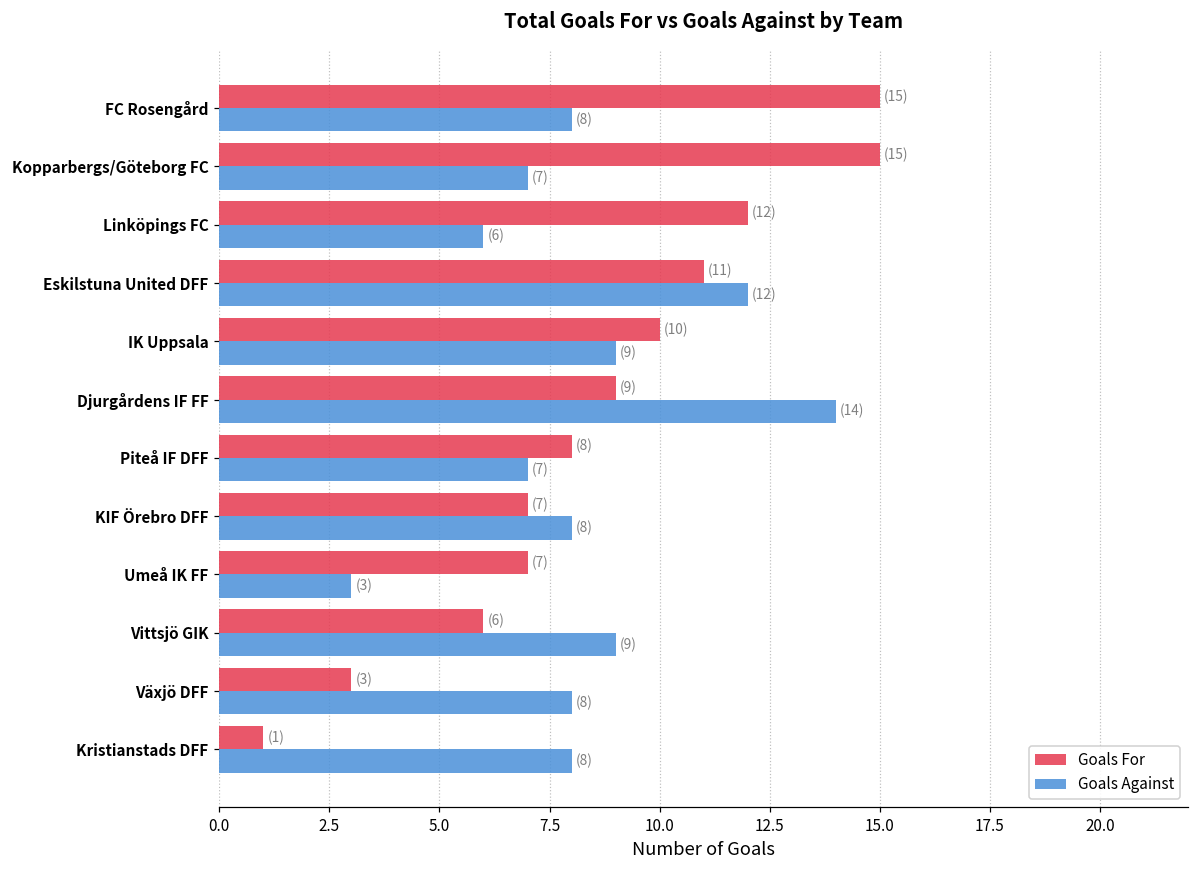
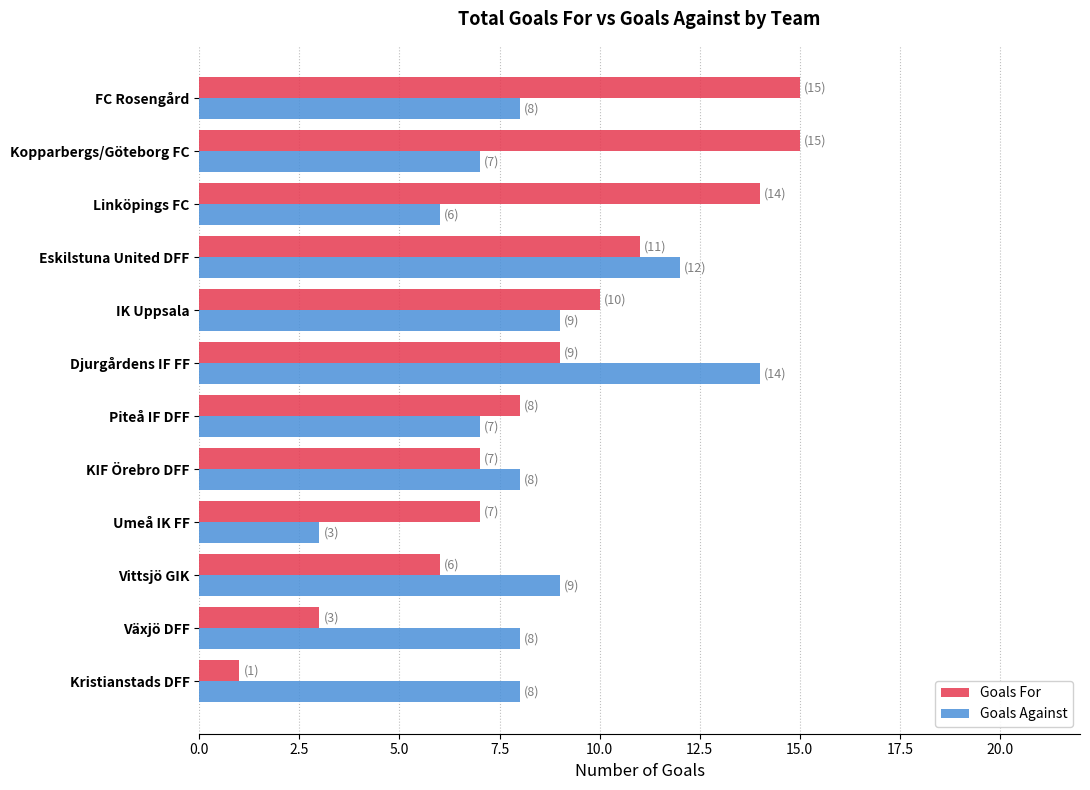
Goals For, Linköpings FC: (12) -> (14)
